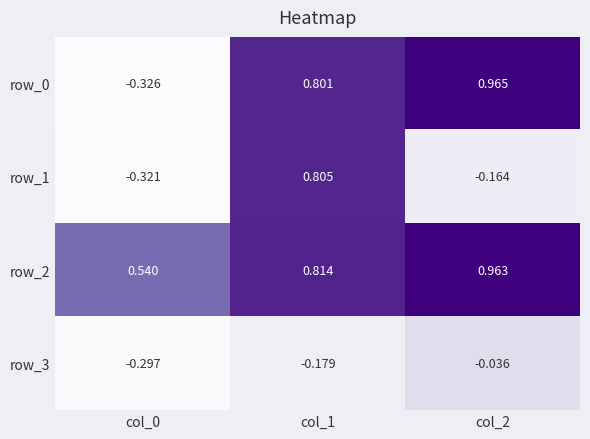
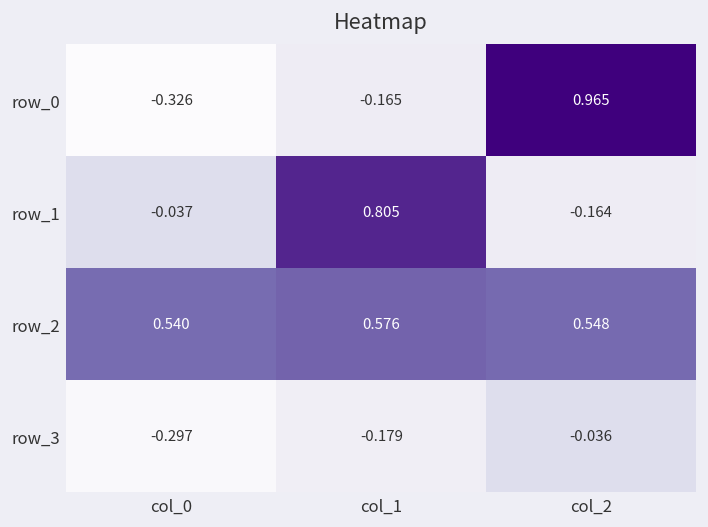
row_0, col_1: 0.801 -> -0.165
row_1, col_0: -0.321 -> -0.037
row_2, col_1: 0.814 -> 0.576
row_2, col_2: 0.963 -> 0.548
